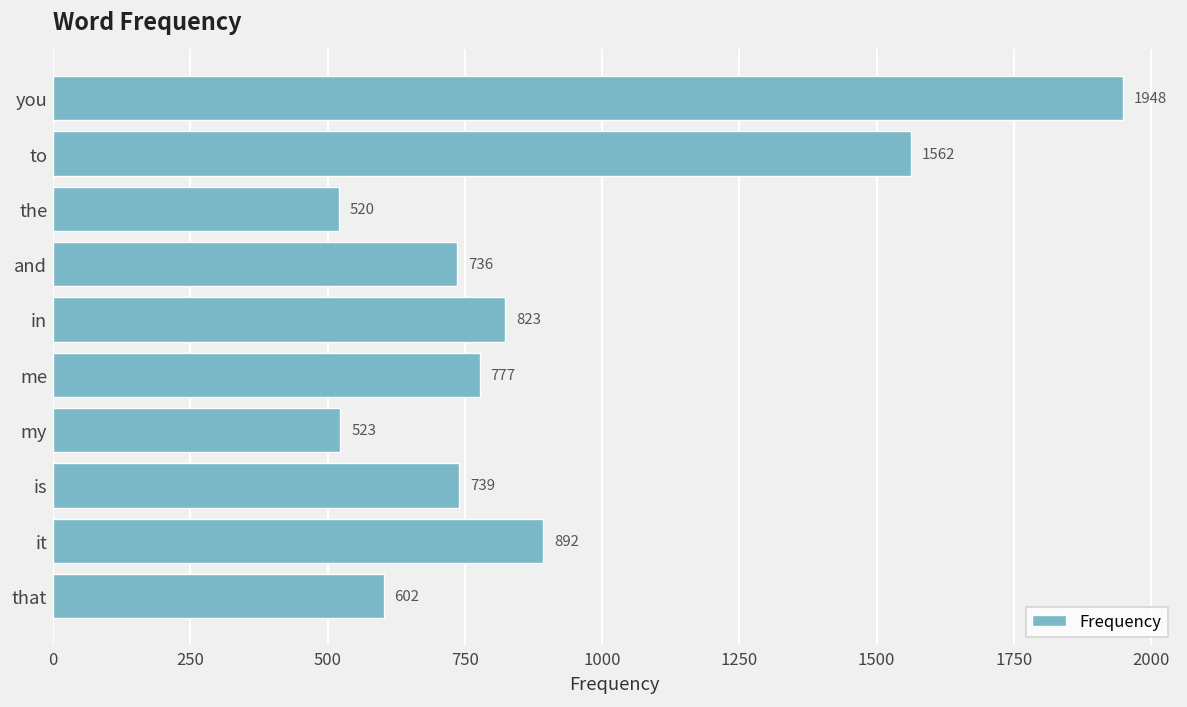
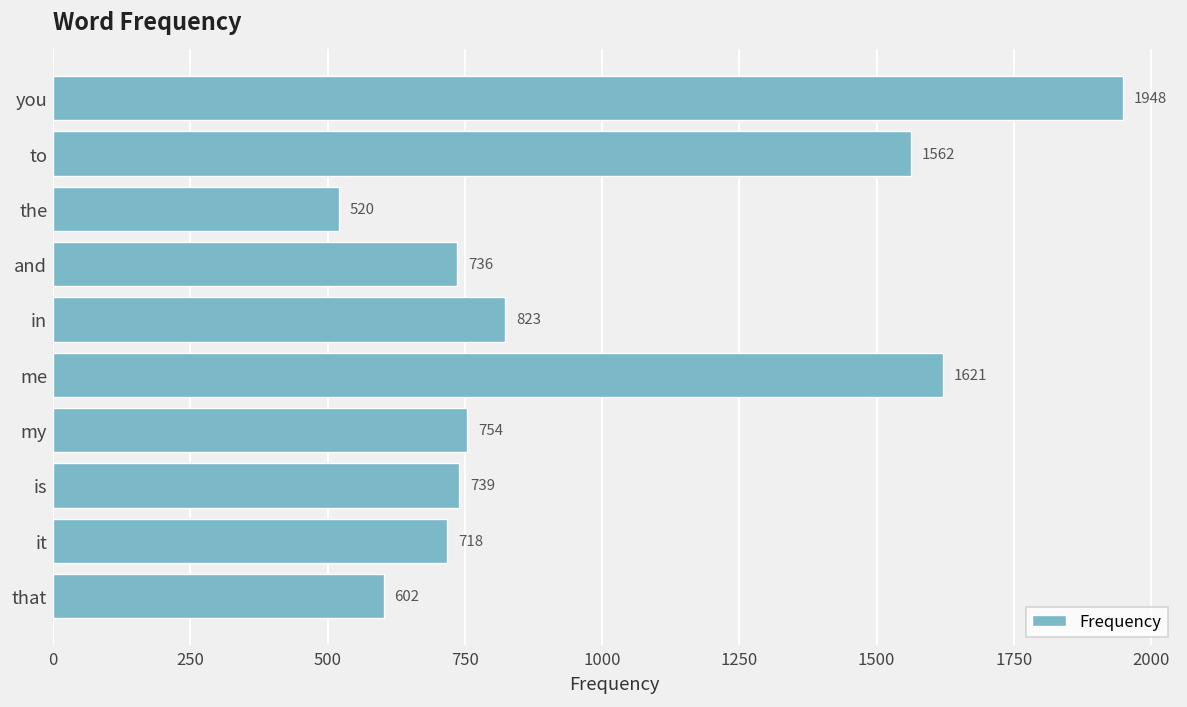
me: 777 -> 1621
my: 523 -> 754
it: 892 -> 718
